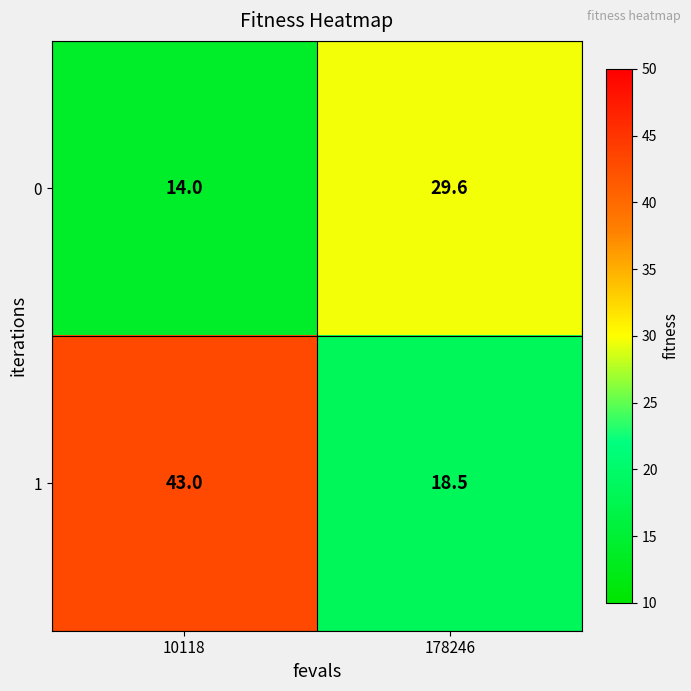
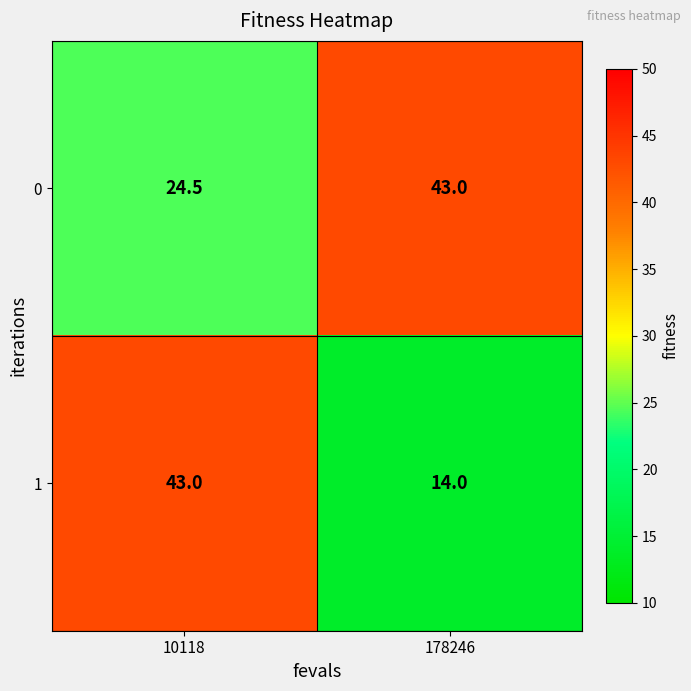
0, 10118: 14.0 -> 24.5
0, 178246: 29.6 -> 43.0
1, 178246: 18.5 -> 14.0
